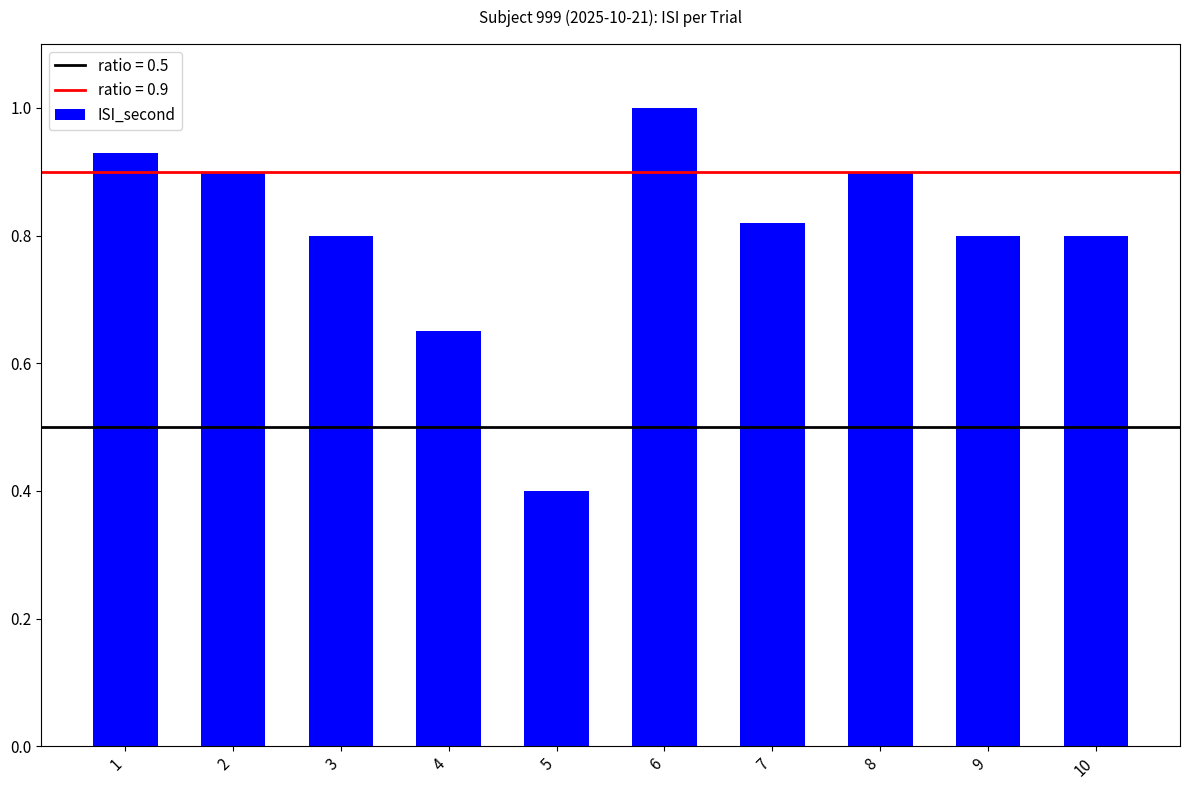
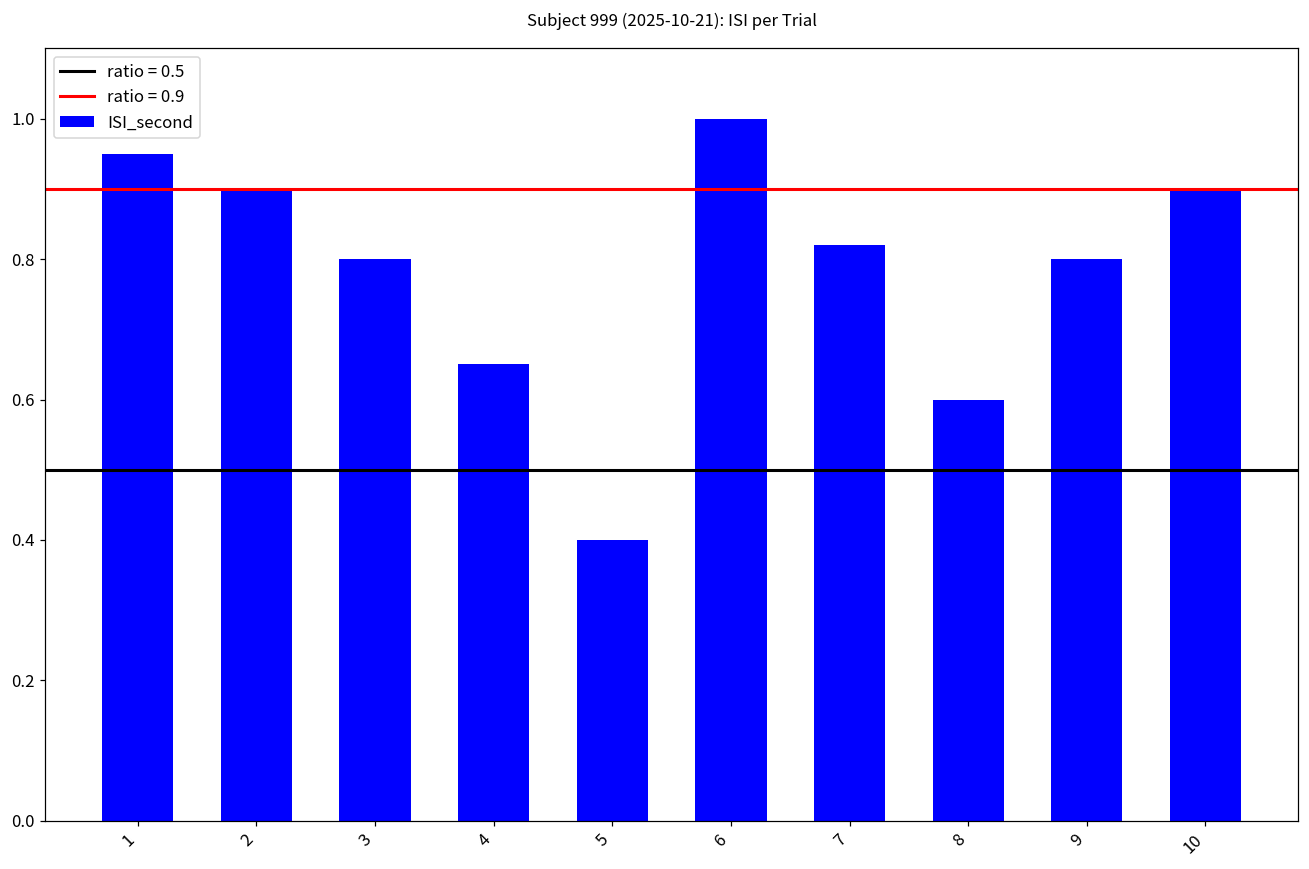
1: 0.93 -> 0.95
8: 0.9 -> 0.6
10: 0.8 -> 0.9
